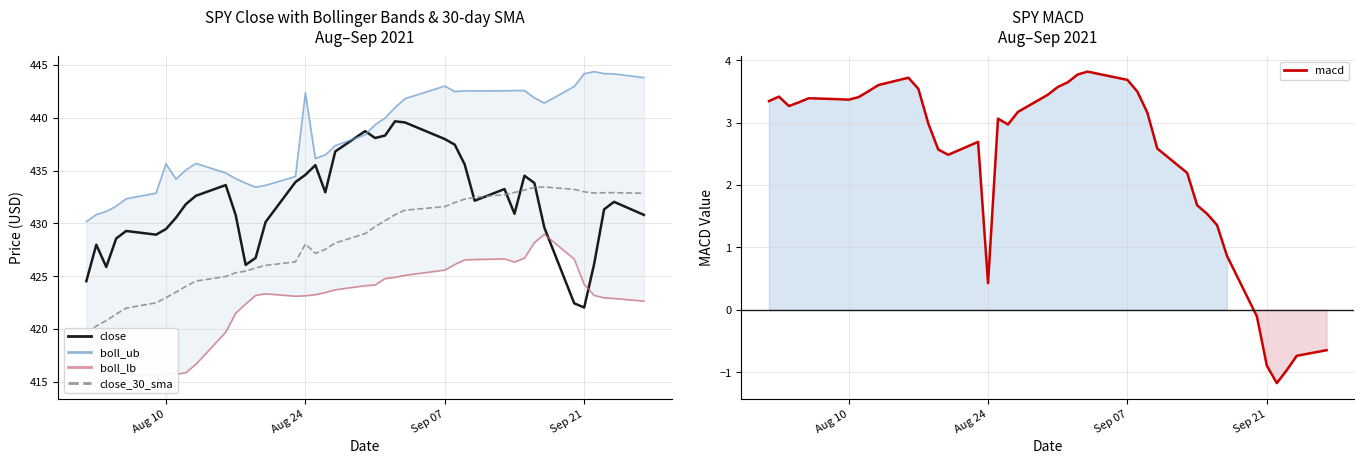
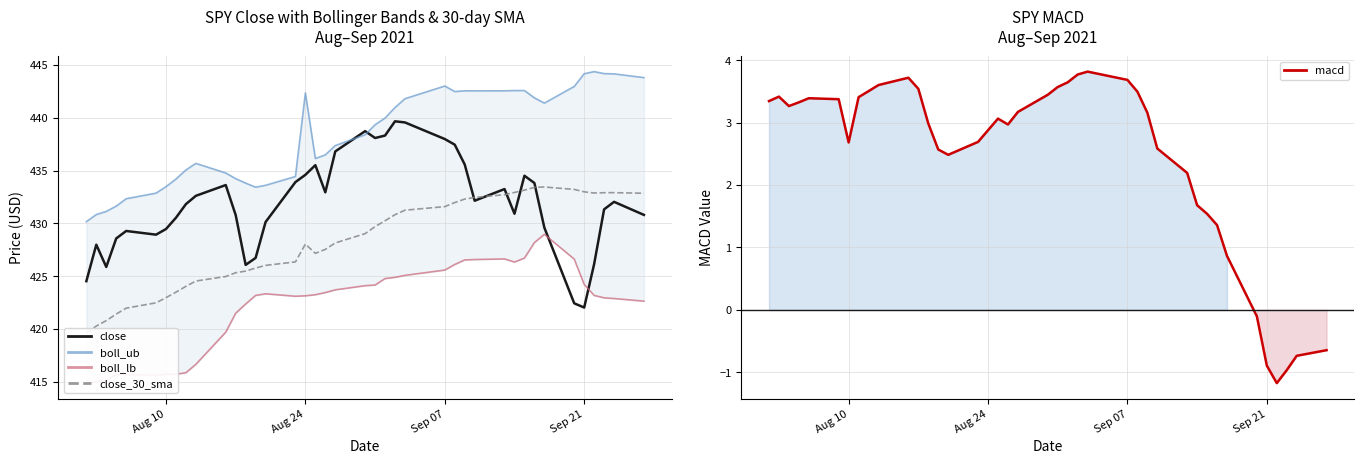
SPY Close with Bollinger Bands & 30-day SMA Aug–Sep 2021, boll_ub, Aug 10: 435.6 -> 433.5
SPY MACD Aug–Sep 2021, macd, Aug 10: 3.4 -> 2.7
SPY MACD Aug–Sep 2021, macd, Aug 24: 0.4 -> 2.9
